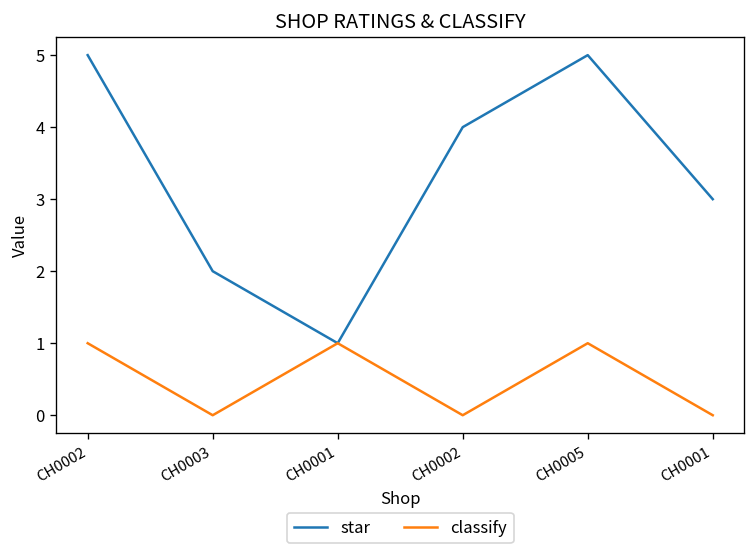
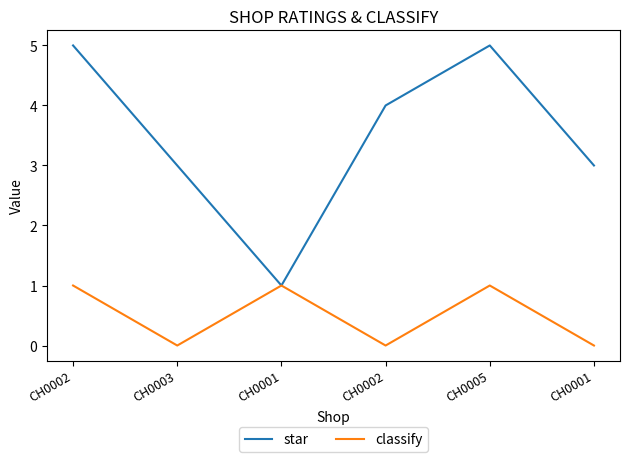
star, CH0003: 2 -> 3
